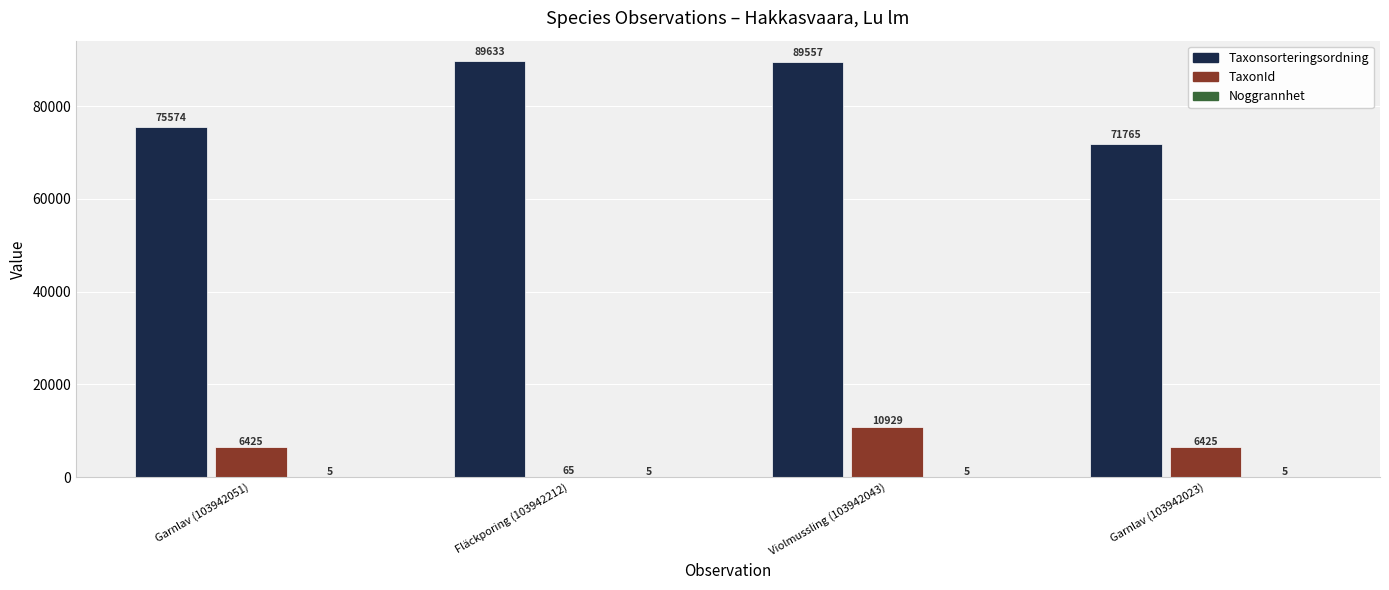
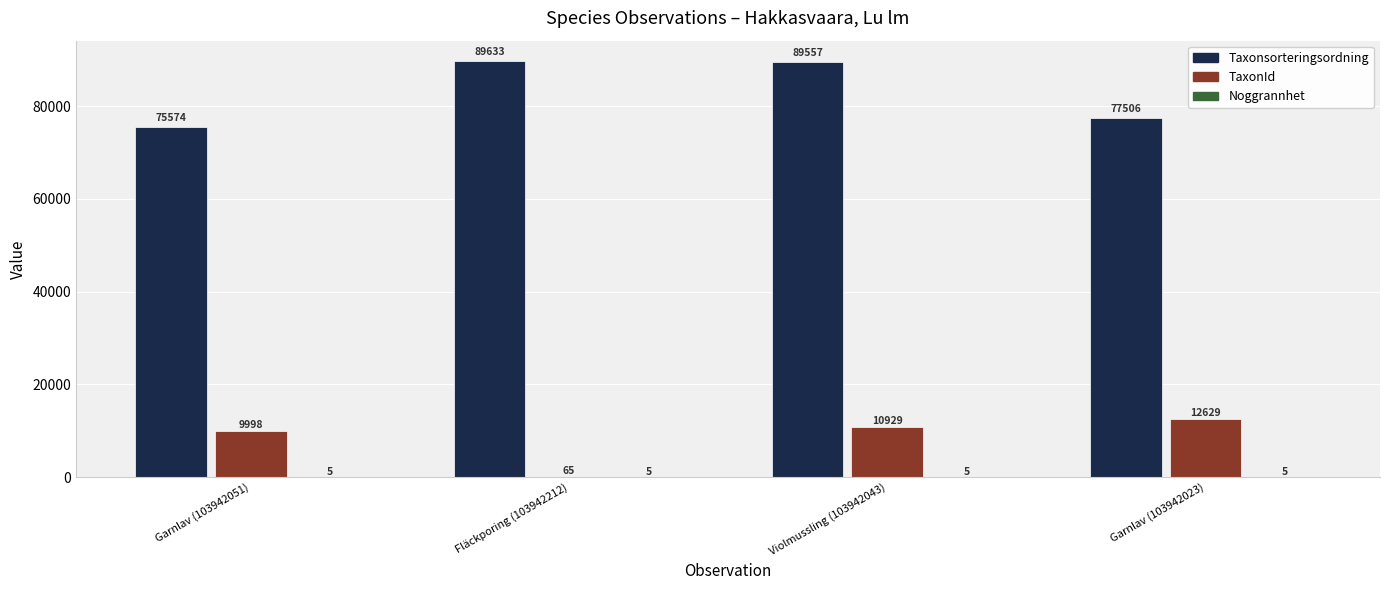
TaxonId, Garnlav (103942051): 6425 -> 9998
Taxonsorteringsordning, Garnlav (103942023): 71765 -> 77506
TaxonId, Garnlav (103942023): 6425 -> 12629
